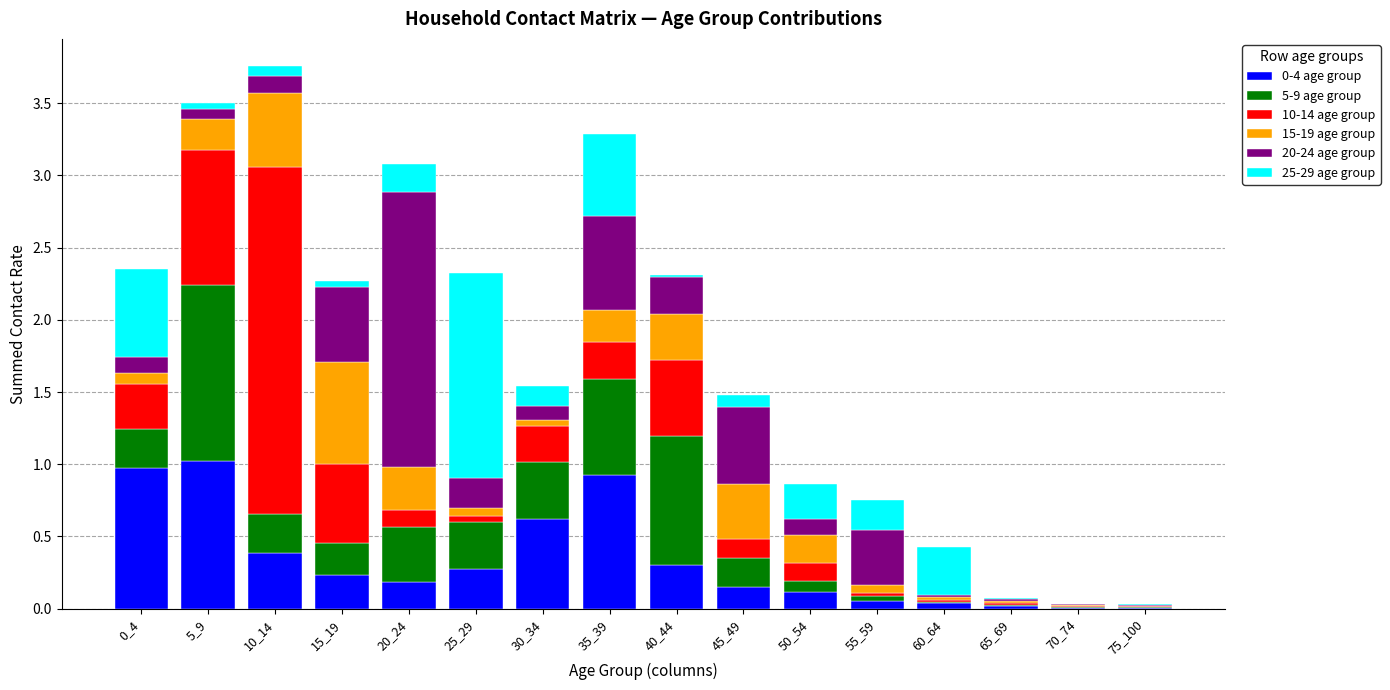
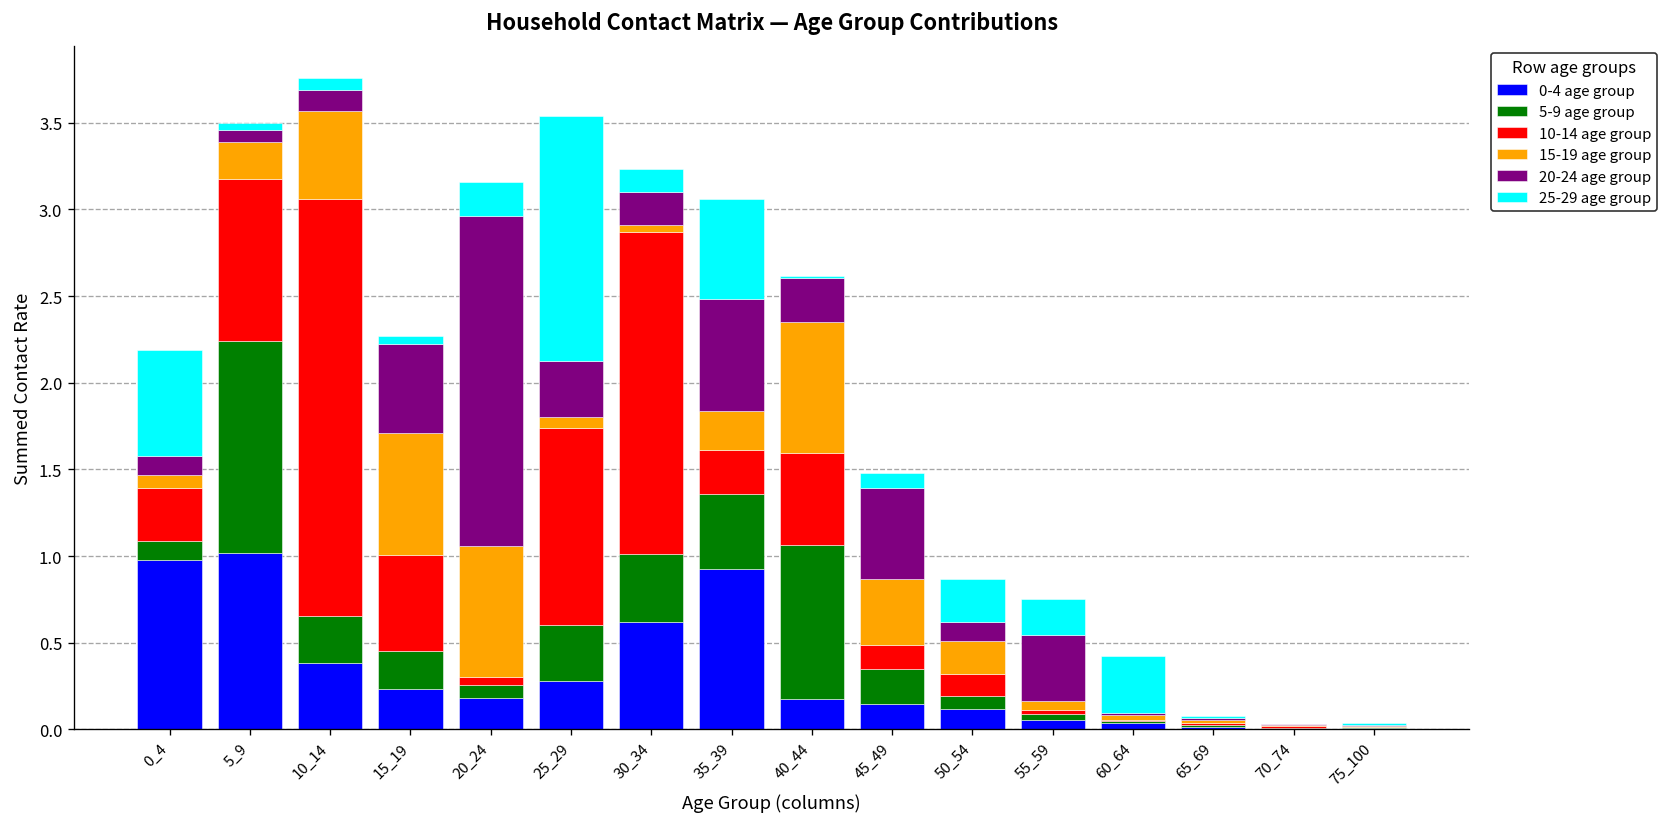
5-9 age group, 0_4: 0.27 -> 0.11
5-9 age group, 20_24: 0.38 -> 0.08
10-14 age group, 20_24: 0.12 -> 0.04
15-19 age group, 20_24: 0.30 -> 0.76
10-14 age group, 25_29: 0.04 -> 1.14
20-24 age group, 25_29: 0.21 -> 0.33
10-14 age group, 30_34: 0.25 -> 1.86
20-24 age group, 30_34: 0.10 -> 0.19
5-9 age group, 35_39: 0.67 -> 0.44
0-4 age group, 40_44: 0.30 -> 0.18
15-19 age group, 40_44: 0.32 -> 0.76
